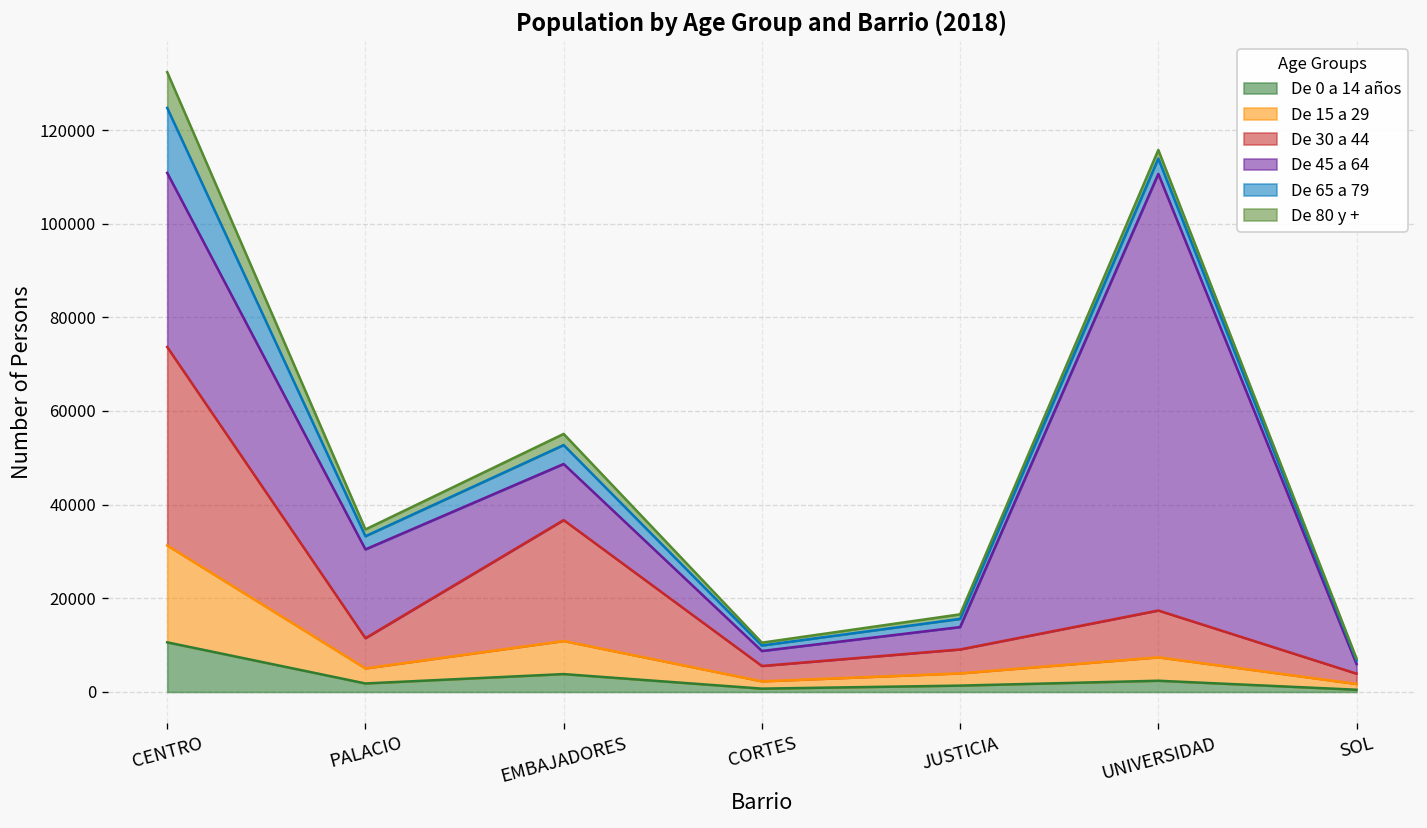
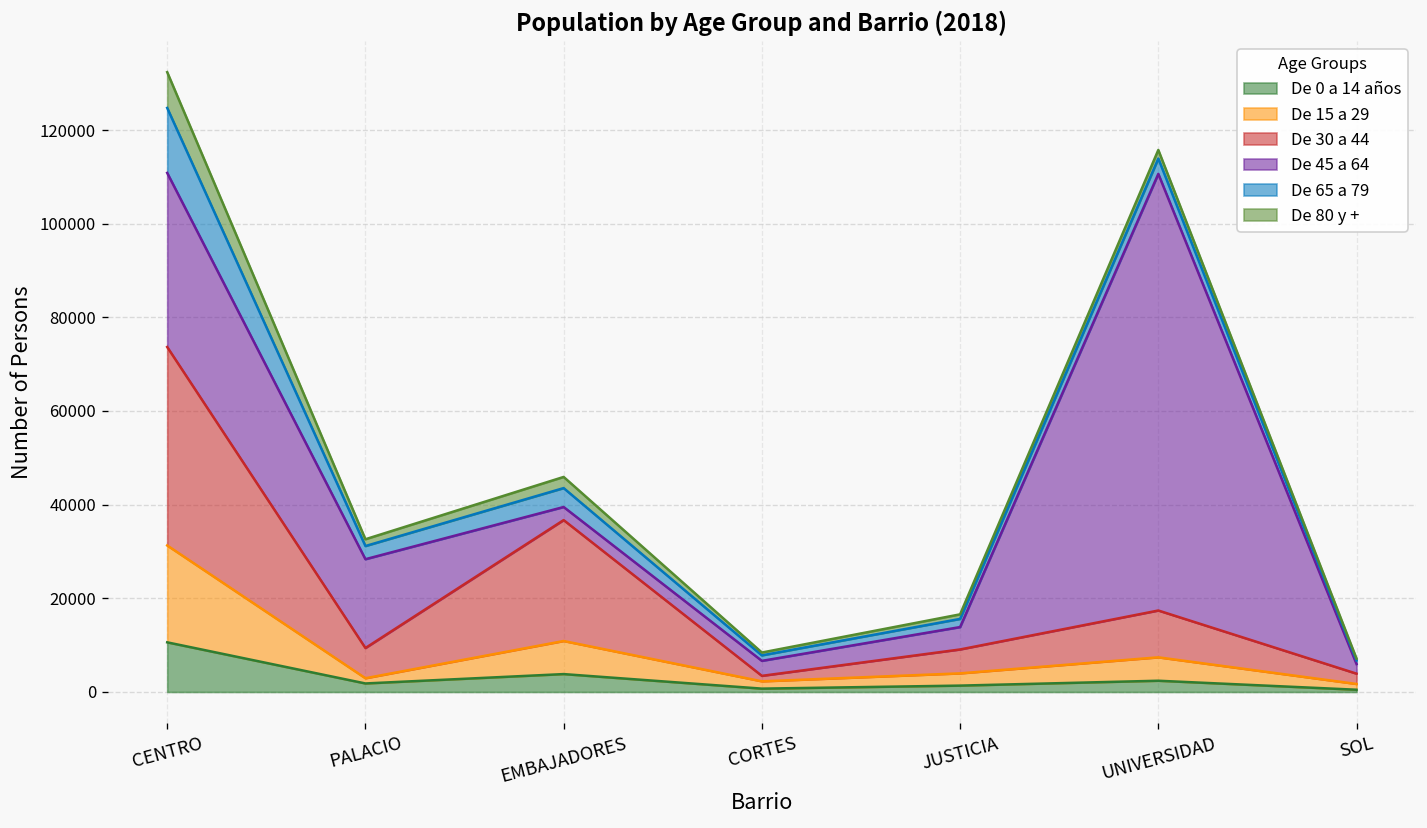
De 15 a 29, PALACIO: 3000 -> 1000
De 45 a 64, EMBAJADORES: 12000 -> 3000
De 30 a 44, CORTES: 3000 -> 1000
